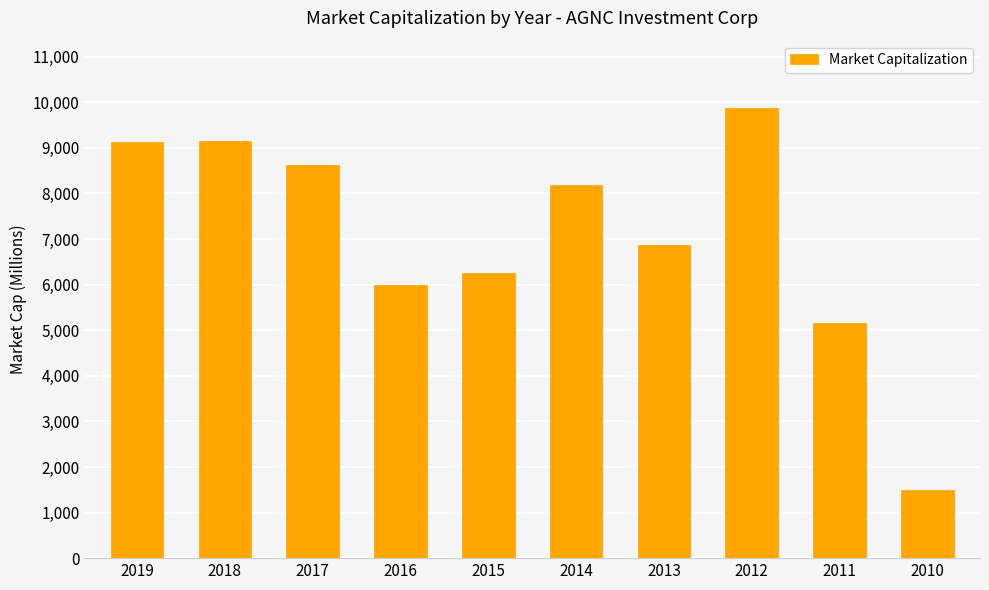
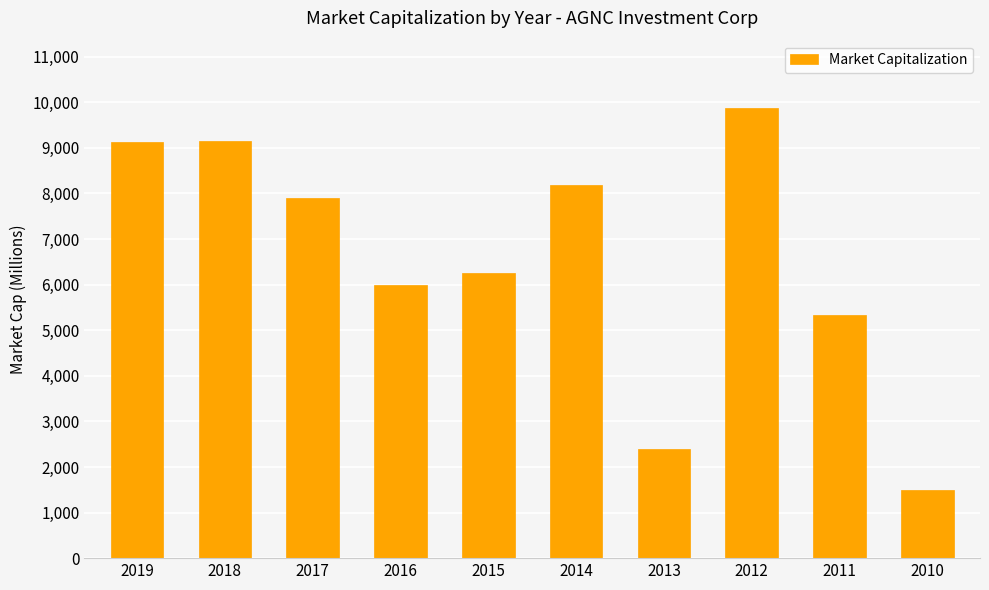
2017: 8,600 -> 7,900
2013: 6,900 -> 2,400
2011: 5,200 -> 5,300
